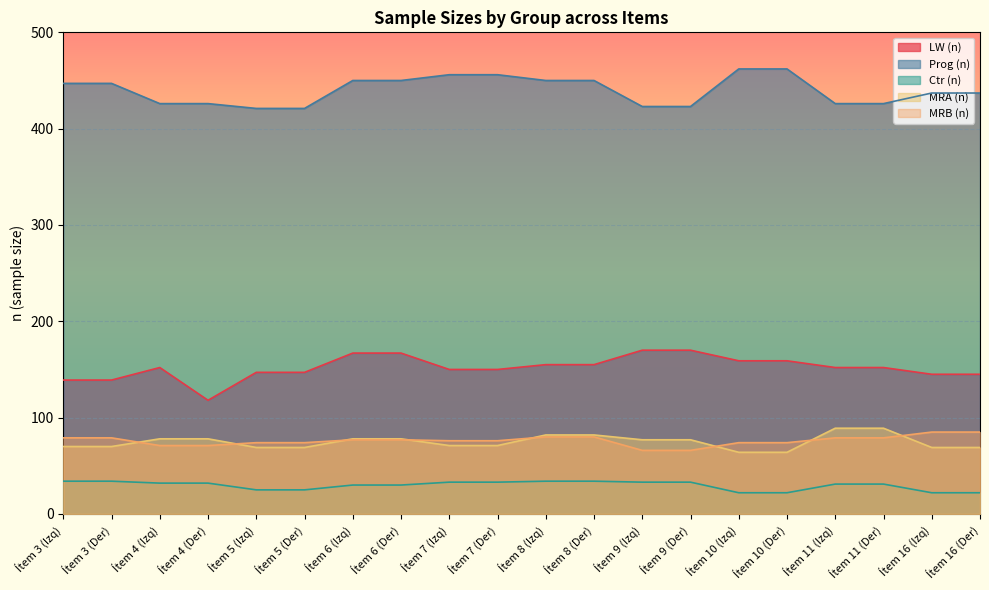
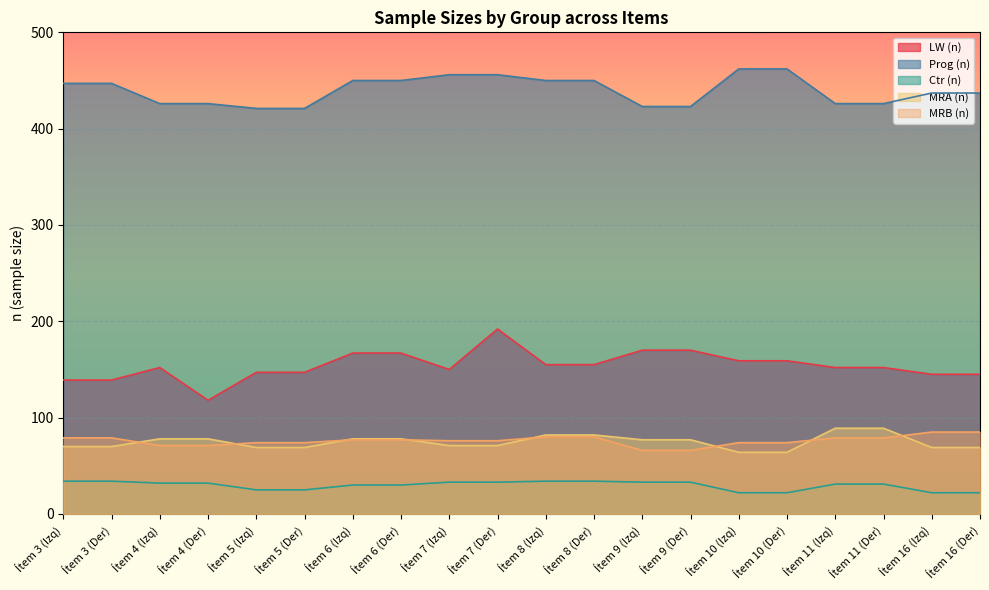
LW (n), Ítem 7 (Der): 150 -> 190
